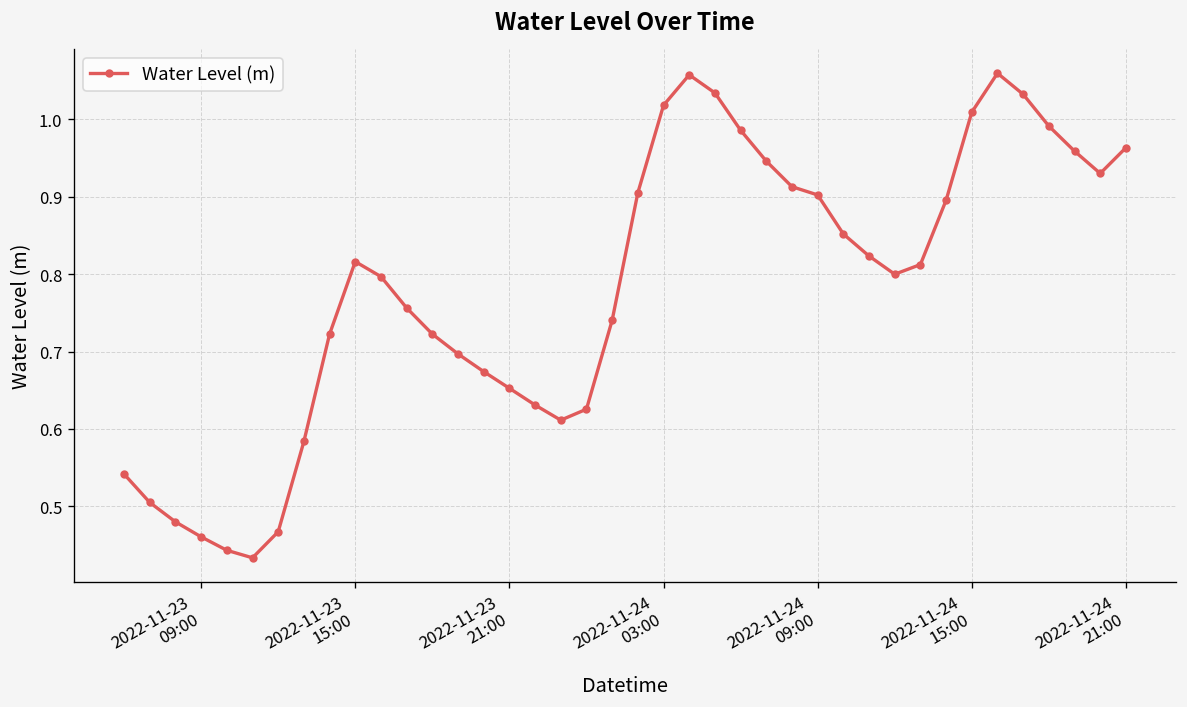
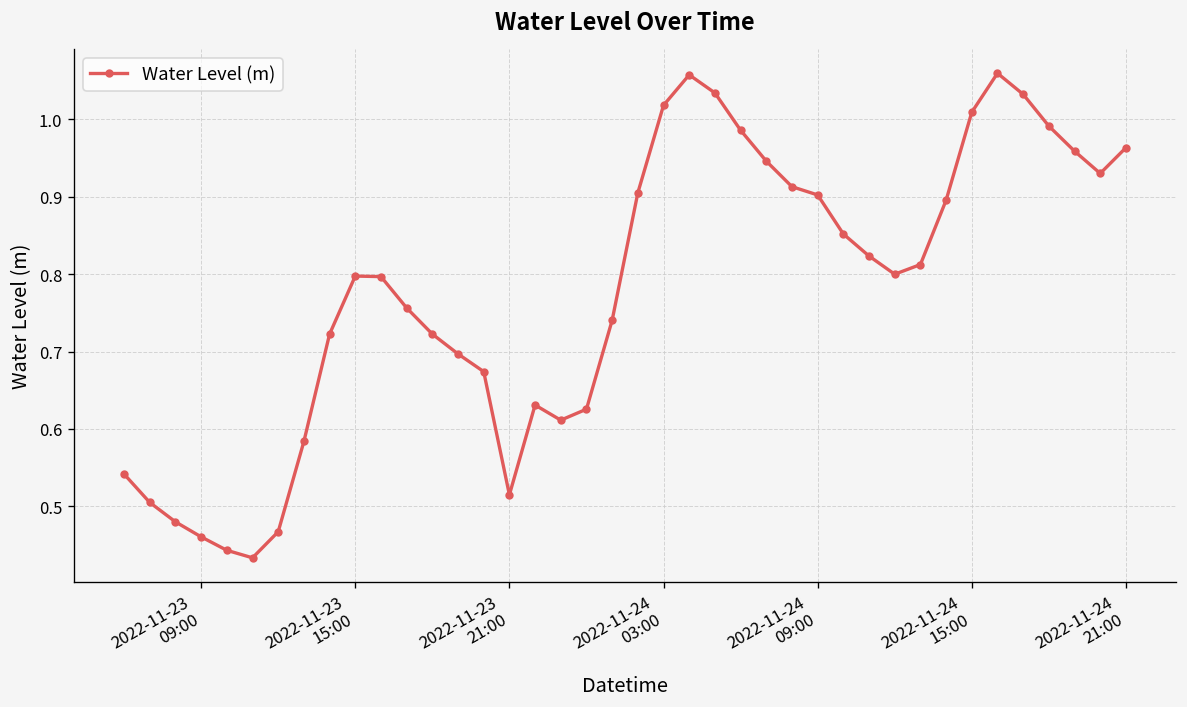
2022-11-23 15:00: 0.82 -> 0.80
2022-11-23 21:00: 0.65 -> 0.51
